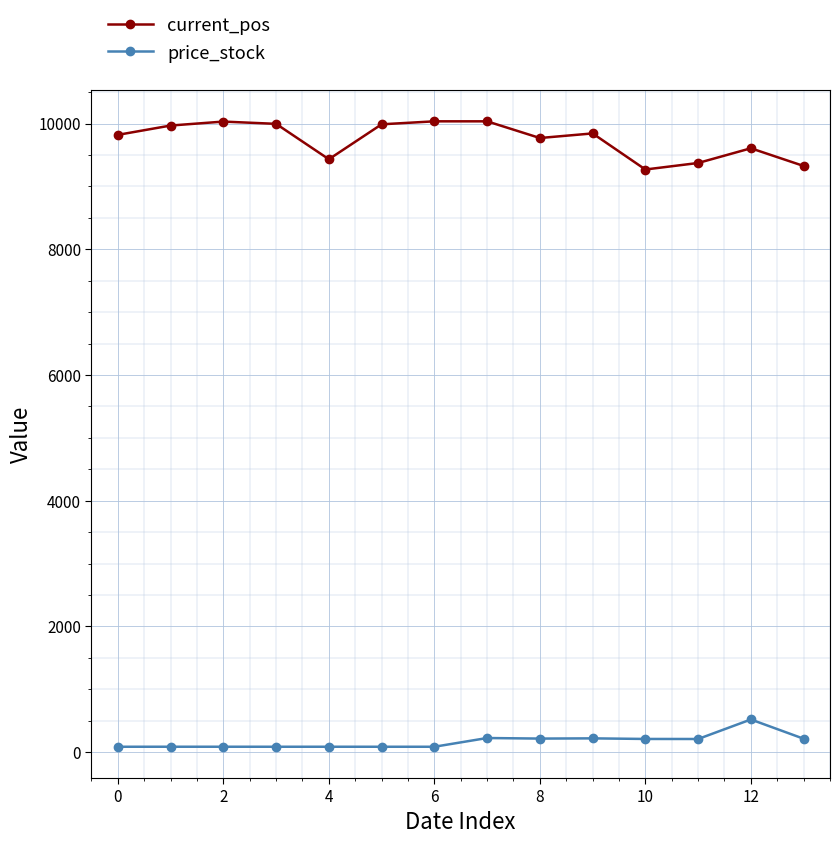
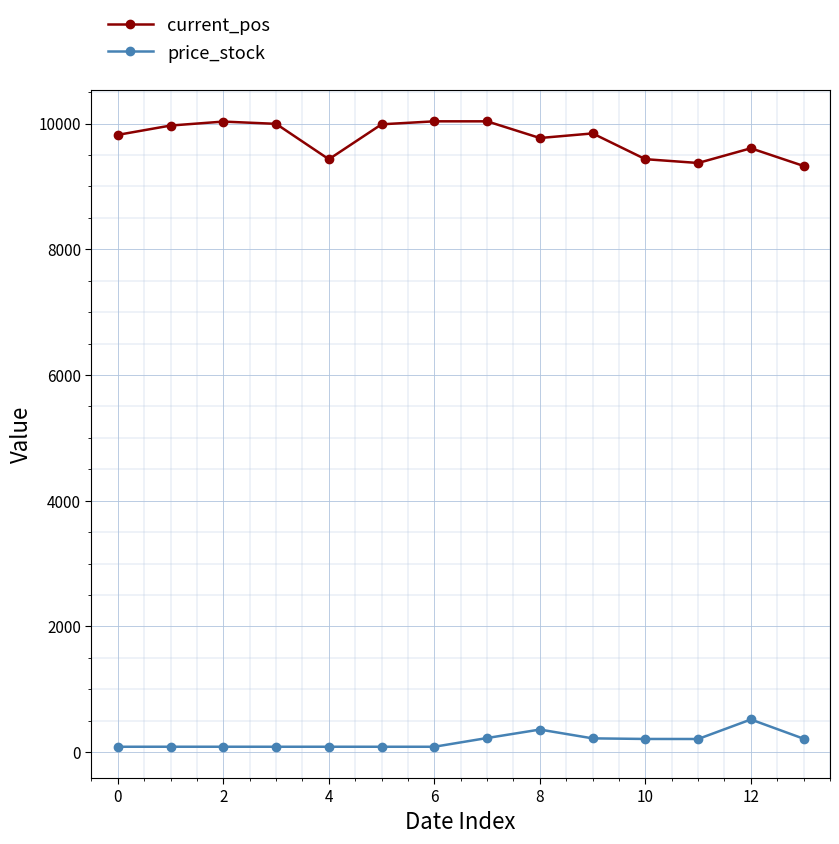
price_stock, 8: 200 -> 400
current_pos, 10: 9300 -> 9400
